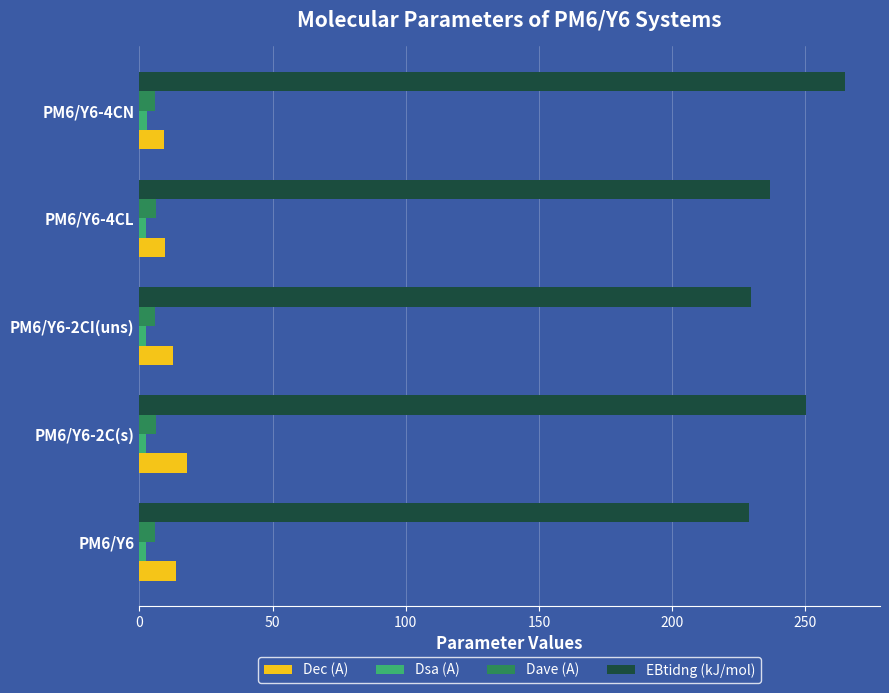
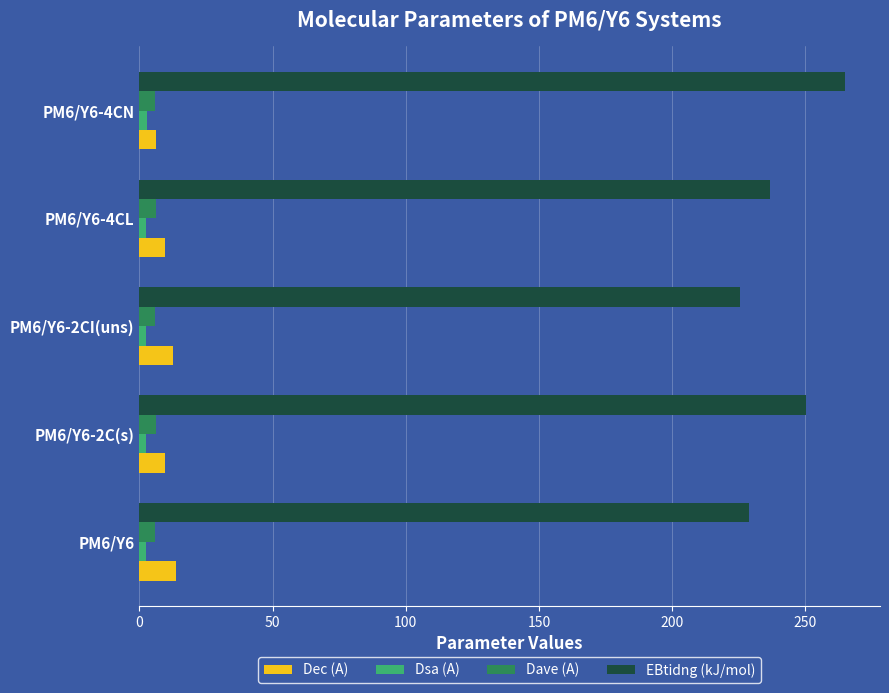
Dec (A), PM6/Y6-4CN: 9 -> 6
EBtidng (kJ/mol), PM6/Y6-2CI(uns): 230 -> 226
Dec (A), PM6/Y6-2C(s): 18 -> 10
